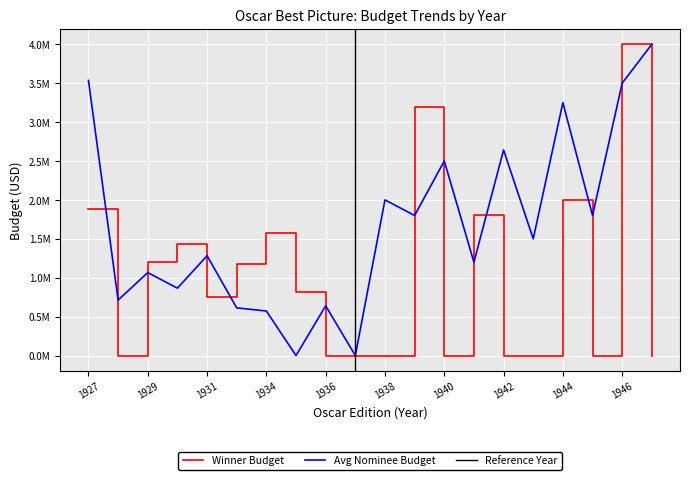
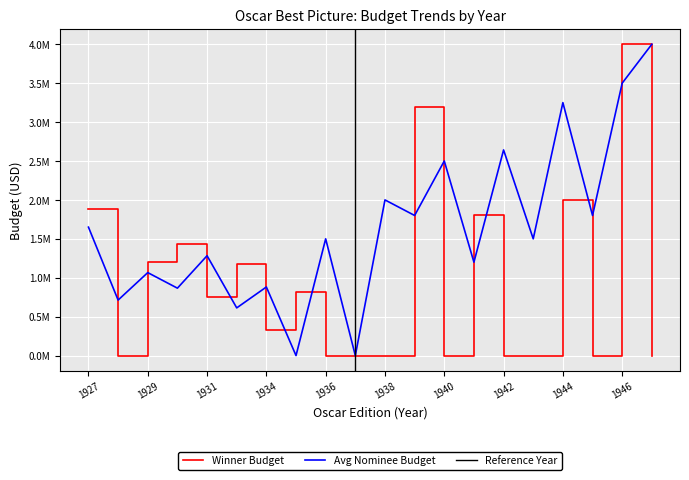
Avg Nominee Budget, 1927: 3500000 -> 1700000
Winner Budget, 1934: 1600000 -> 300000
Avg Nominee Budget, 1934: 600000 -> 900000
Avg Nominee Budget, 1936: 600000 -> 1500000
